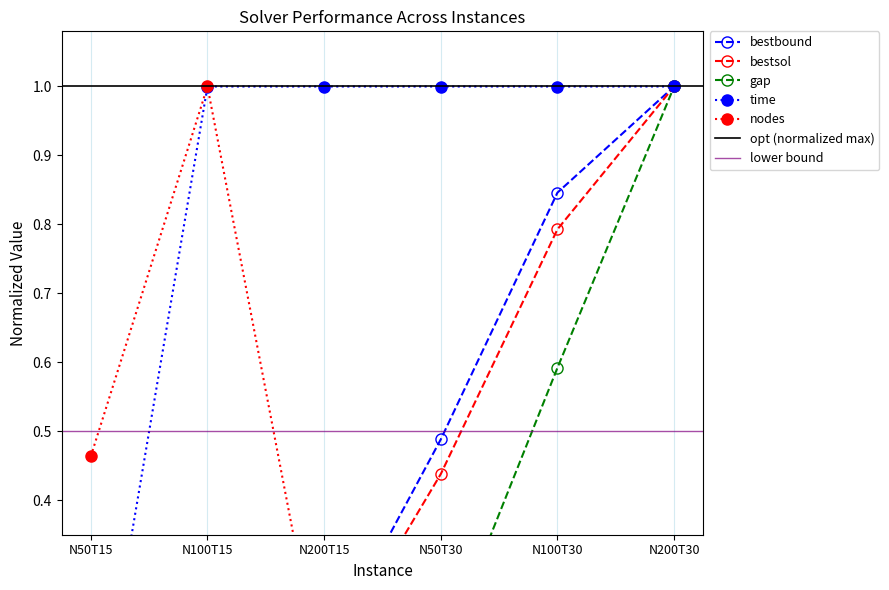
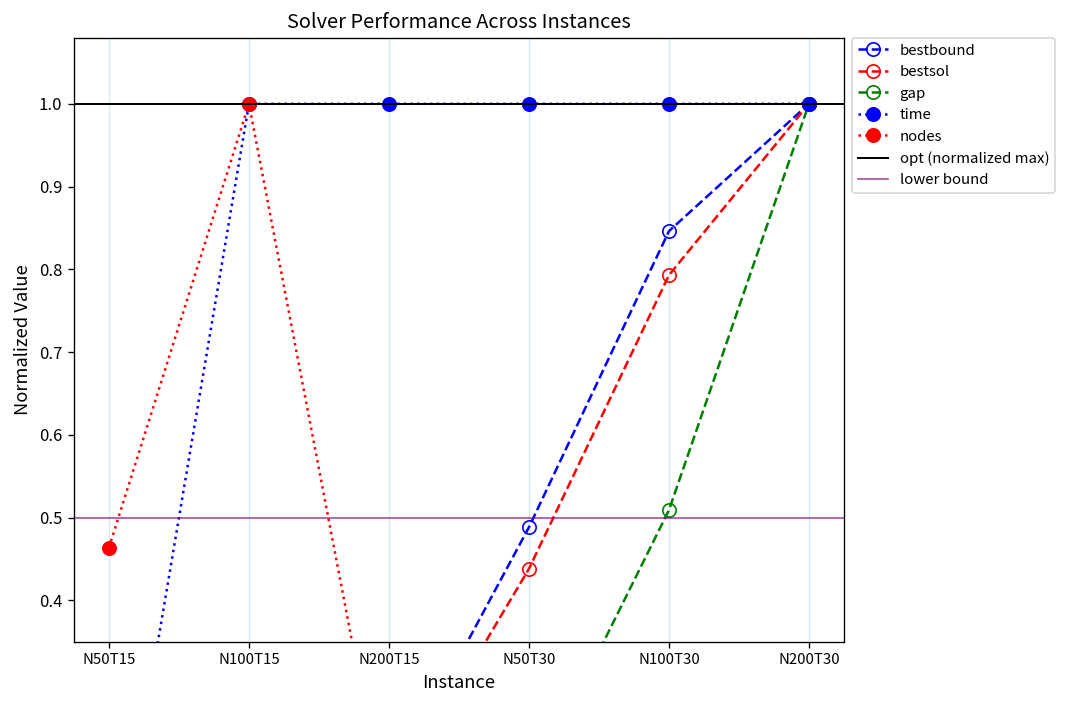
gap, N100T30: 0.59 -> 0.51
